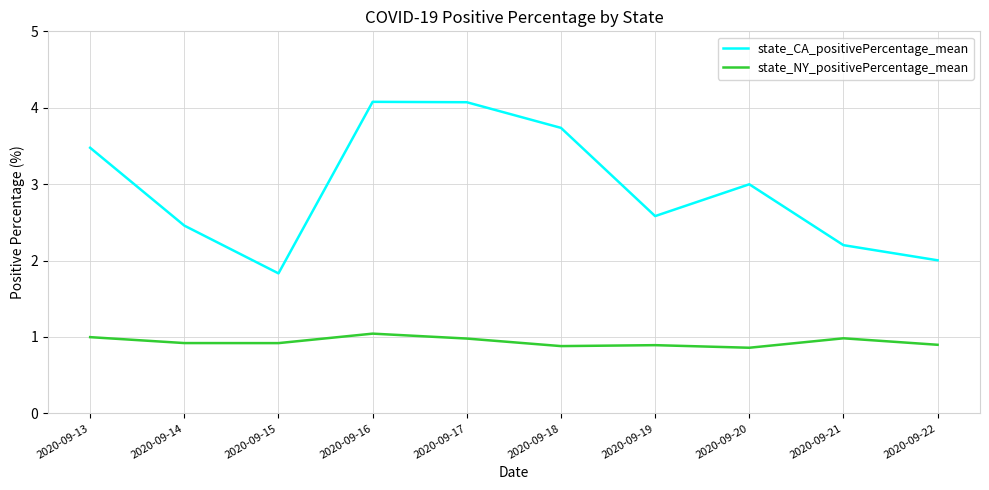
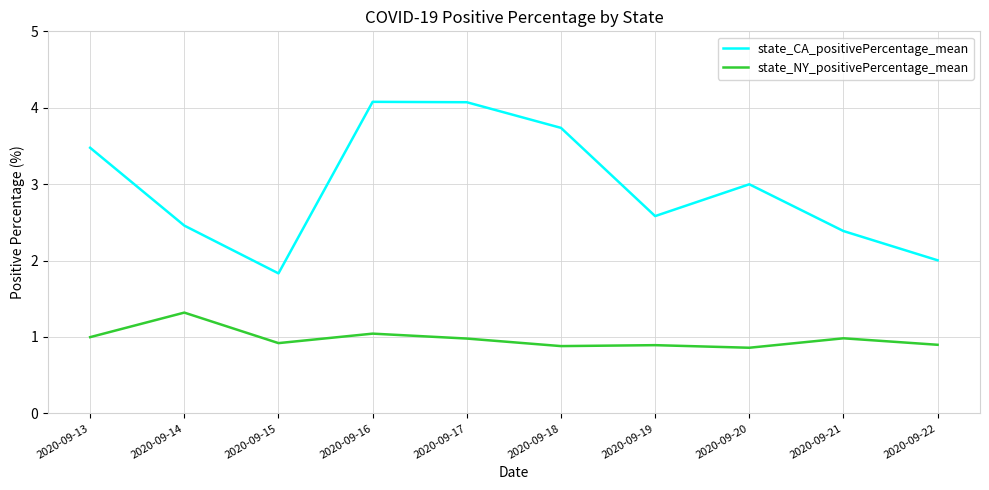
state_NY_positivePercentage_mean, 2020-09-14: 0.9 -> 1.3
state_CA_positivePercentage_mean, 2020-09-21: 2.2 -> 2.4
